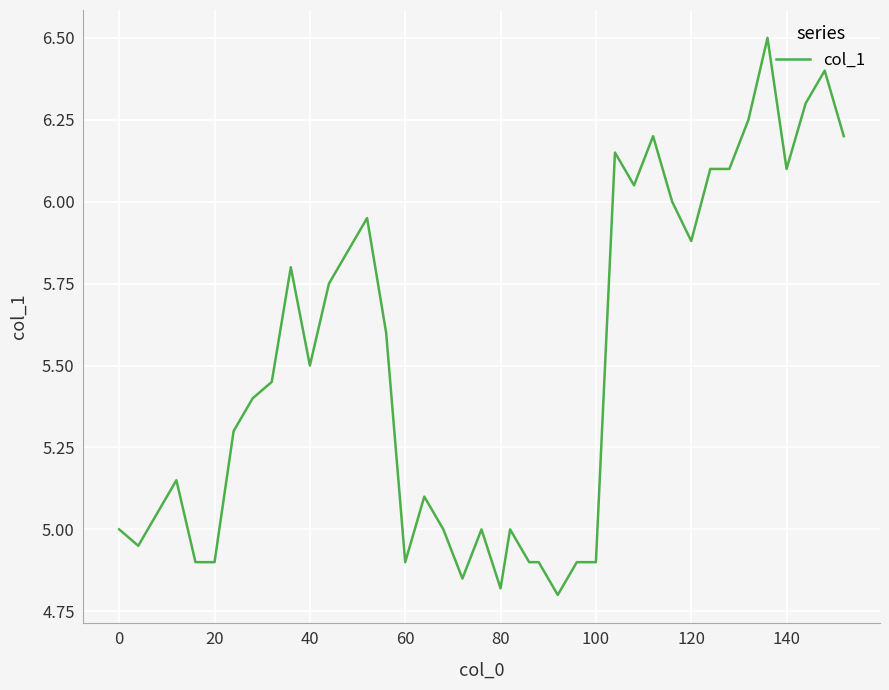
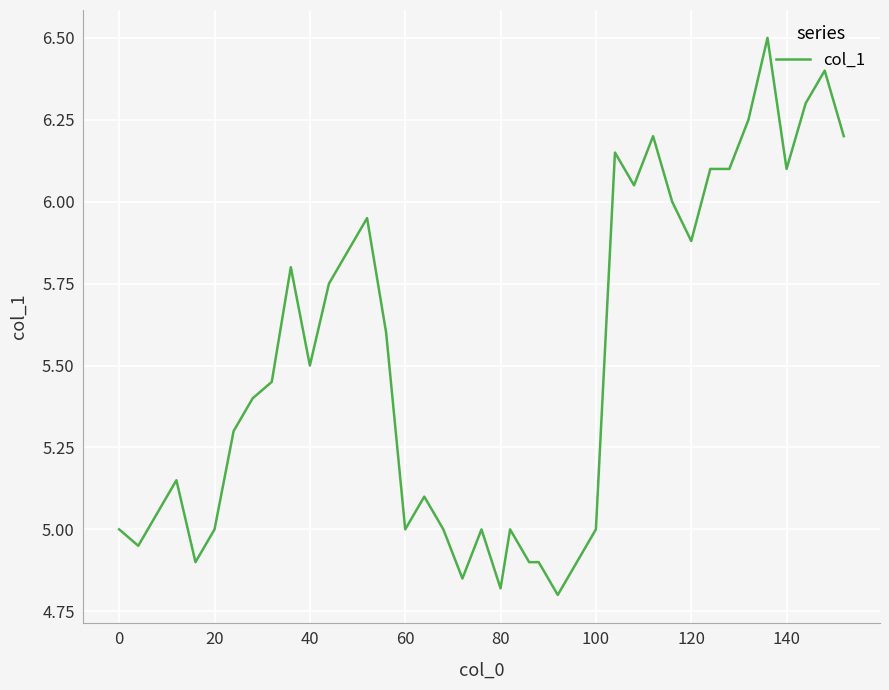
20: 4.9 -> 5.0
60: 4.9 -> 5.0
100: 4.9 -> 5.0
